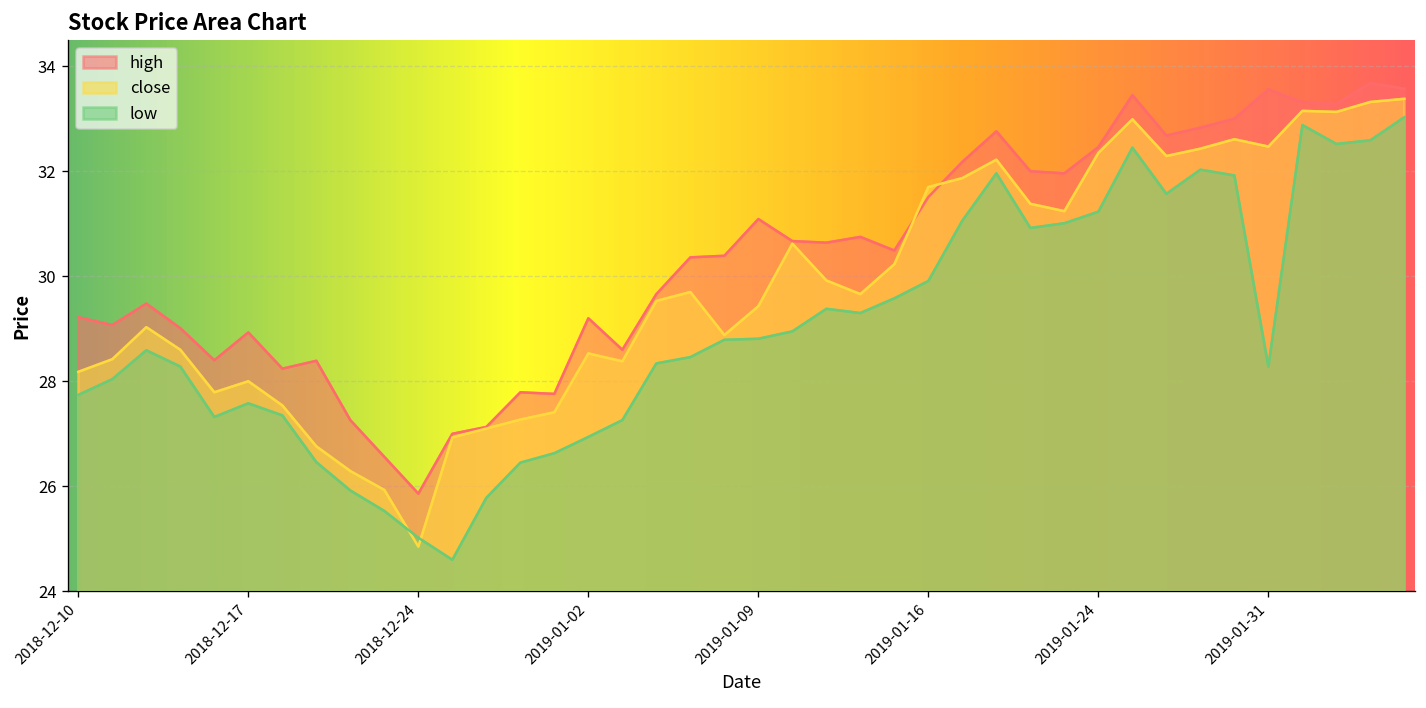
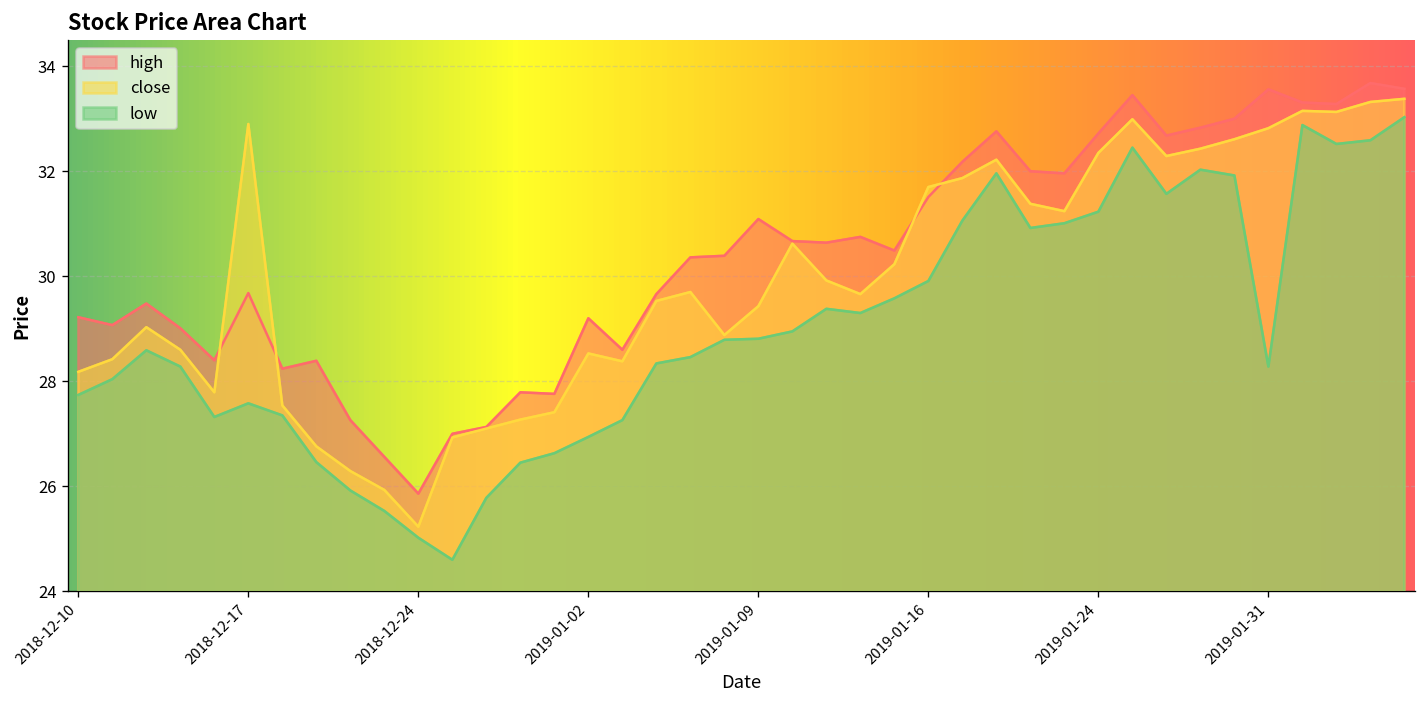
high, 2018-12-17: 28.9 -> 29.7
close, 2018-12-17: 28.0 -> 32.9
close, 2018-12-24: 24.9 -> 25.2
high, 2019-01-24: 32.5 -> 32.7
close, 2019-01-31: 32.5 -> 32.8
